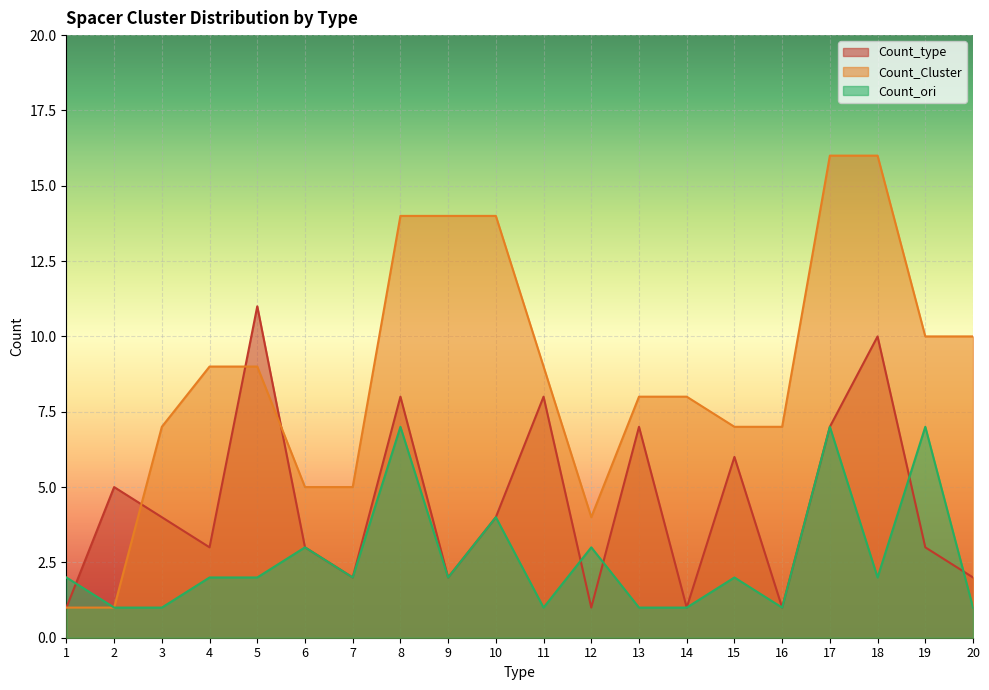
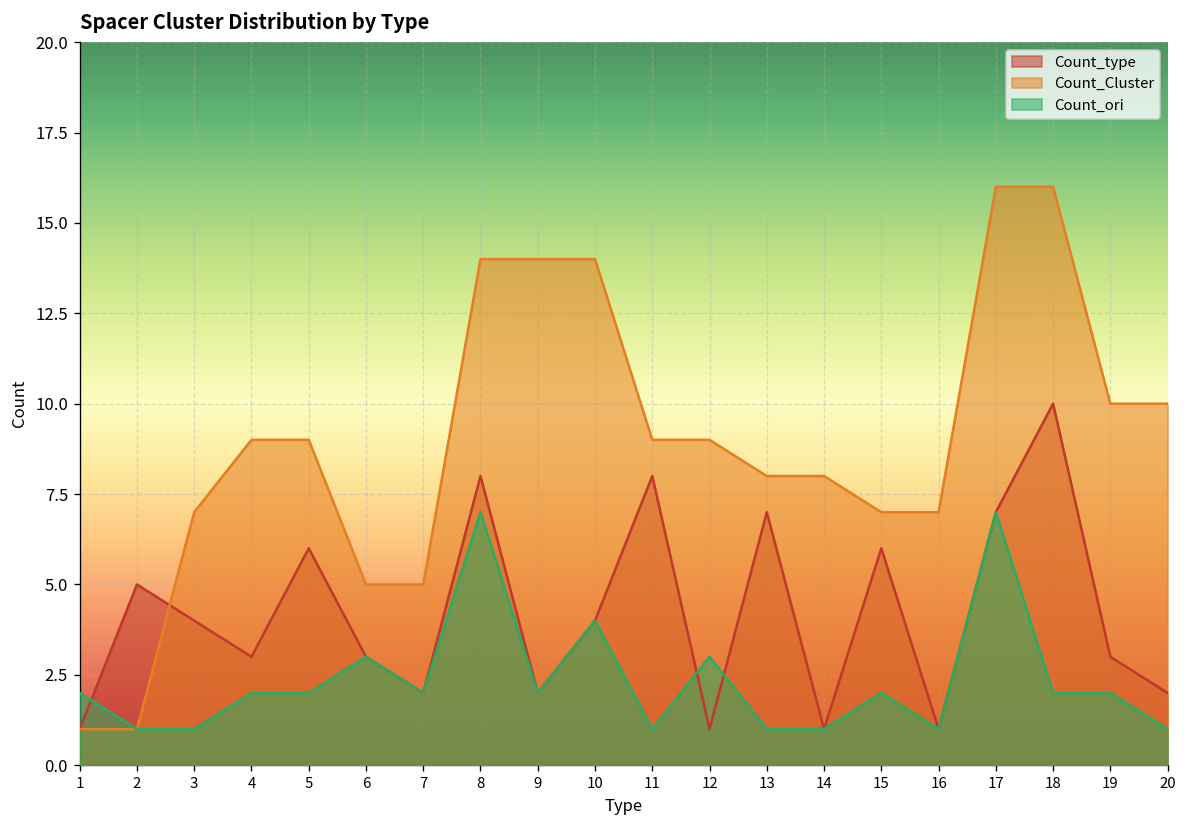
Count_type, 5: 11 -> 6
Count_Cluster, 12: 4 -> 9
Count_ori, 19: 7 -> 2
